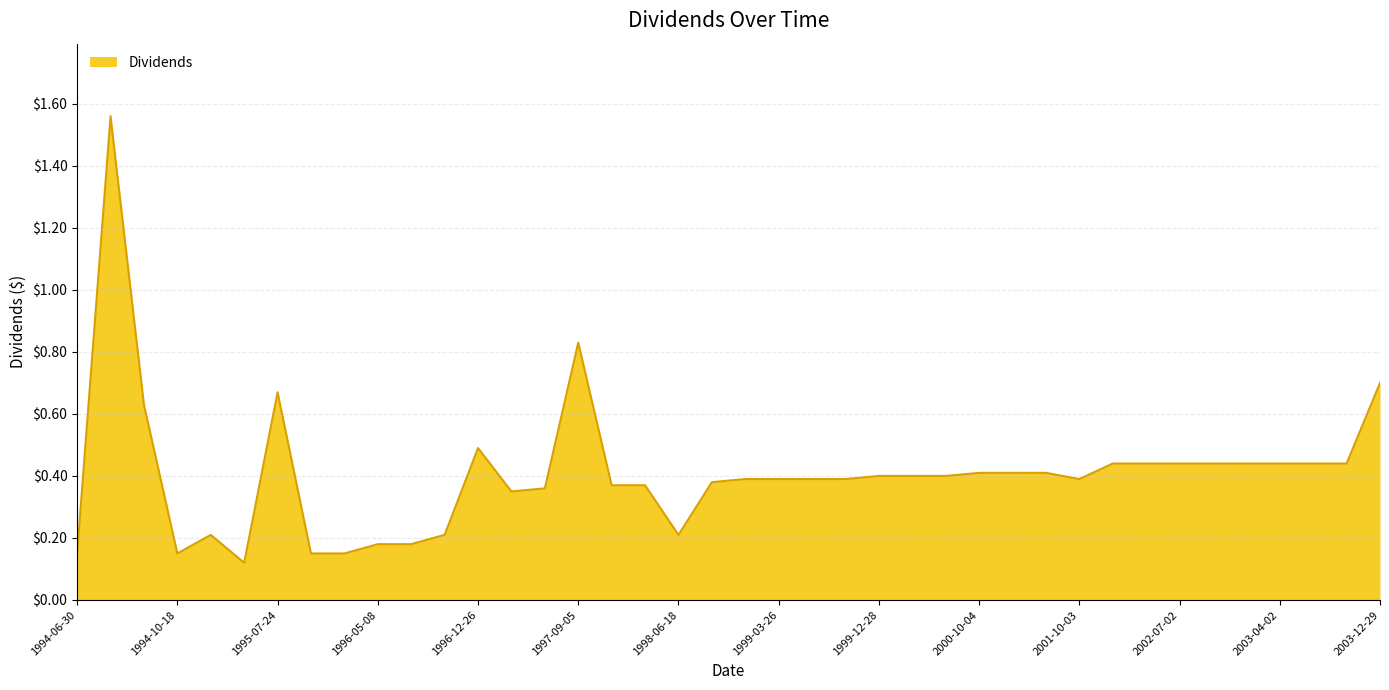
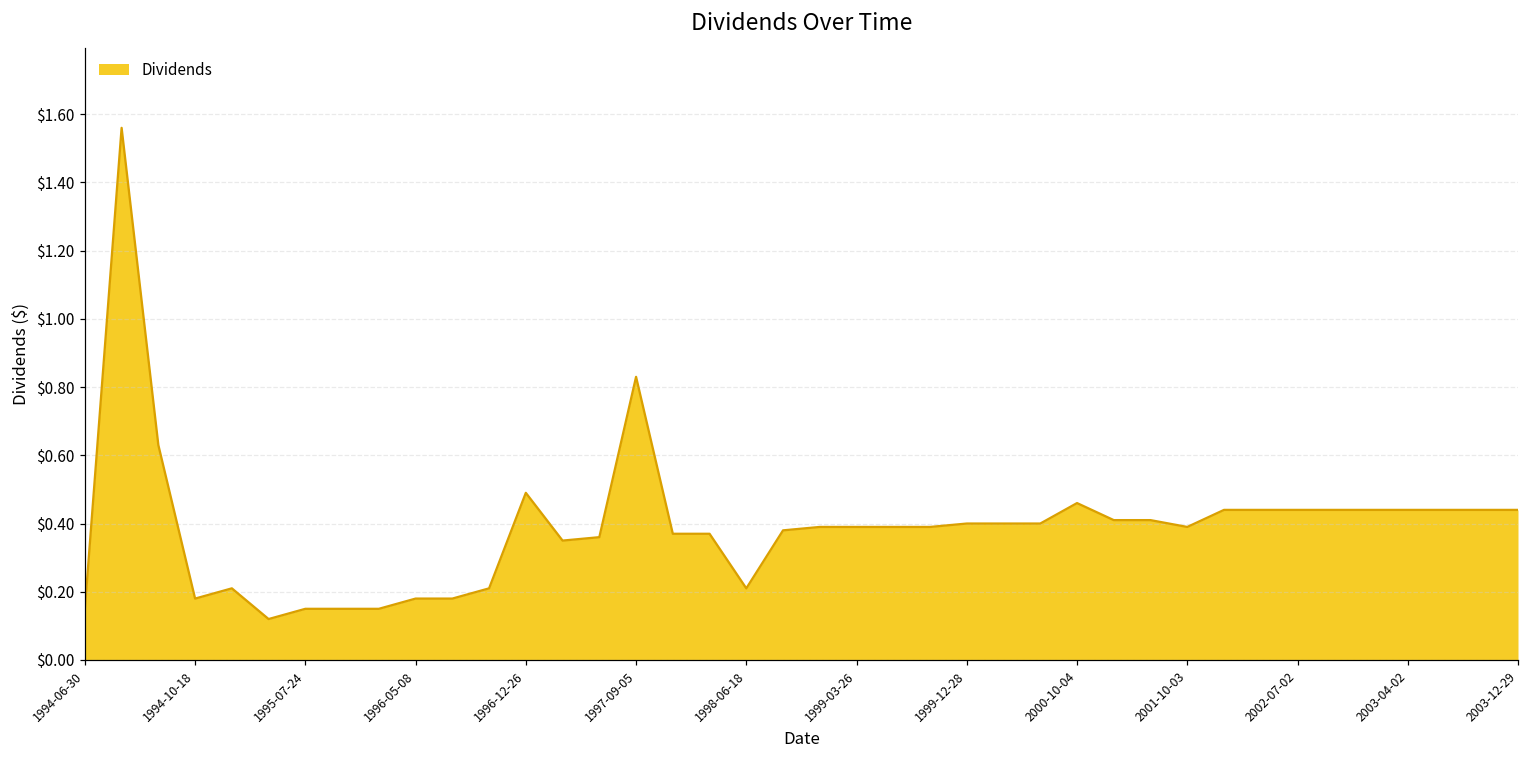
1994-10-18: $0.15 -> $0.18
1995-07-24: $0.67 -> $0.15
2000-10-04: $0.41 -> $0.46
2003-12-29: $0.70 -> $0.44
